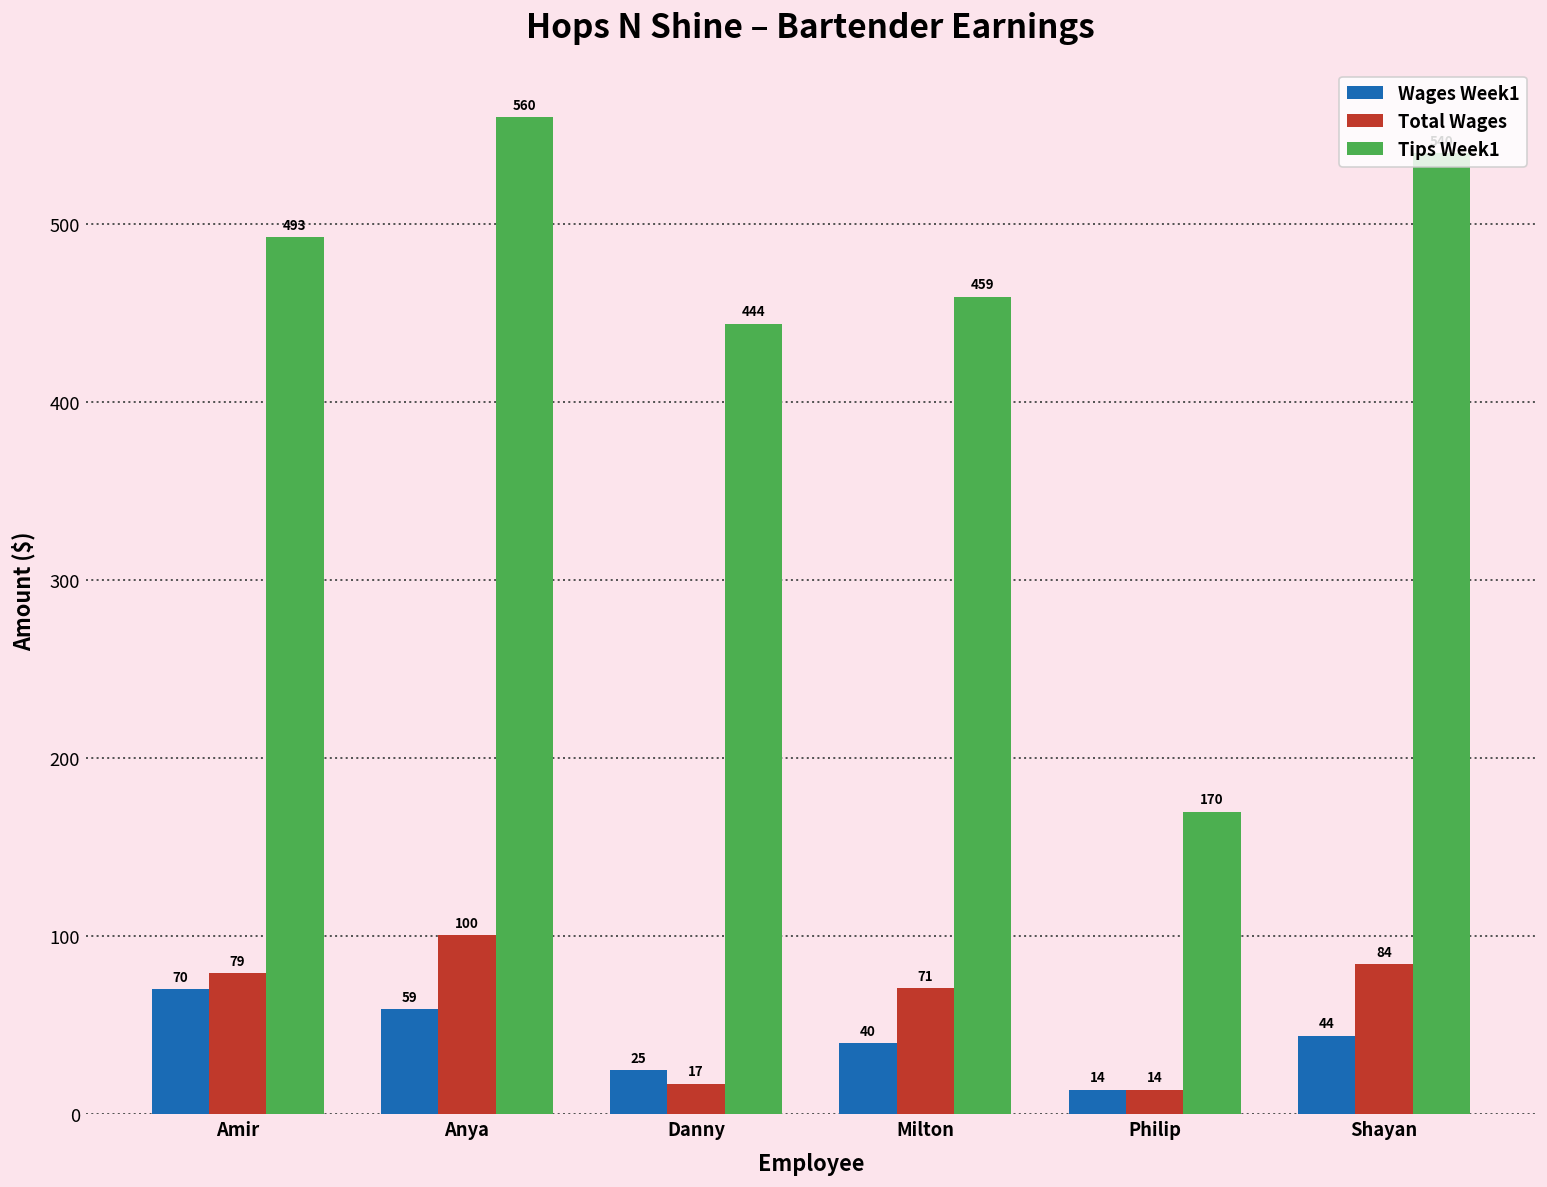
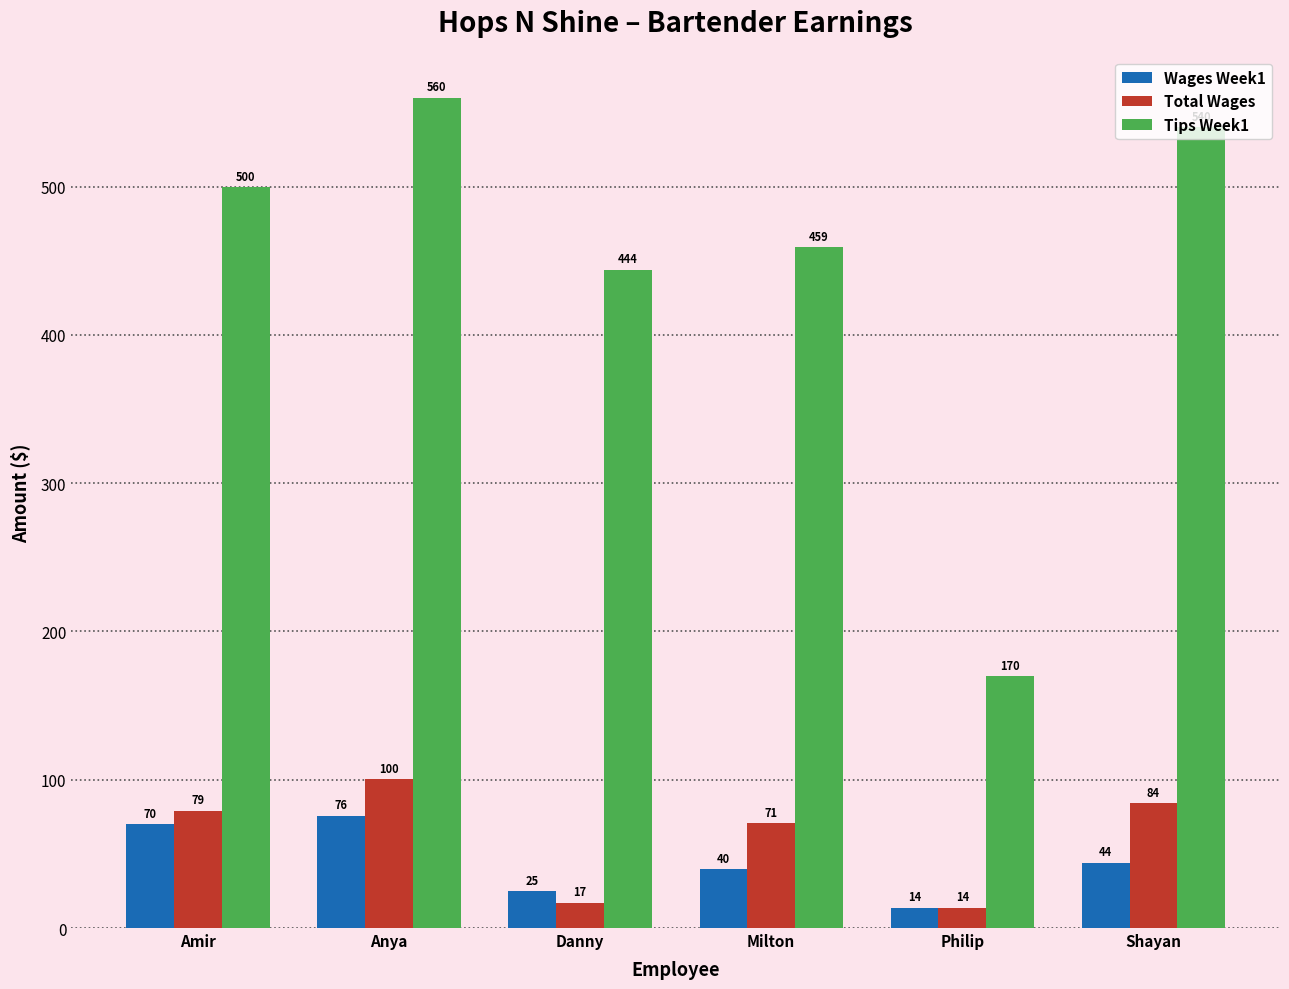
Tips Week1, Amir: 493 -> 500
Wages Week1, Anya: 59 -> 76
